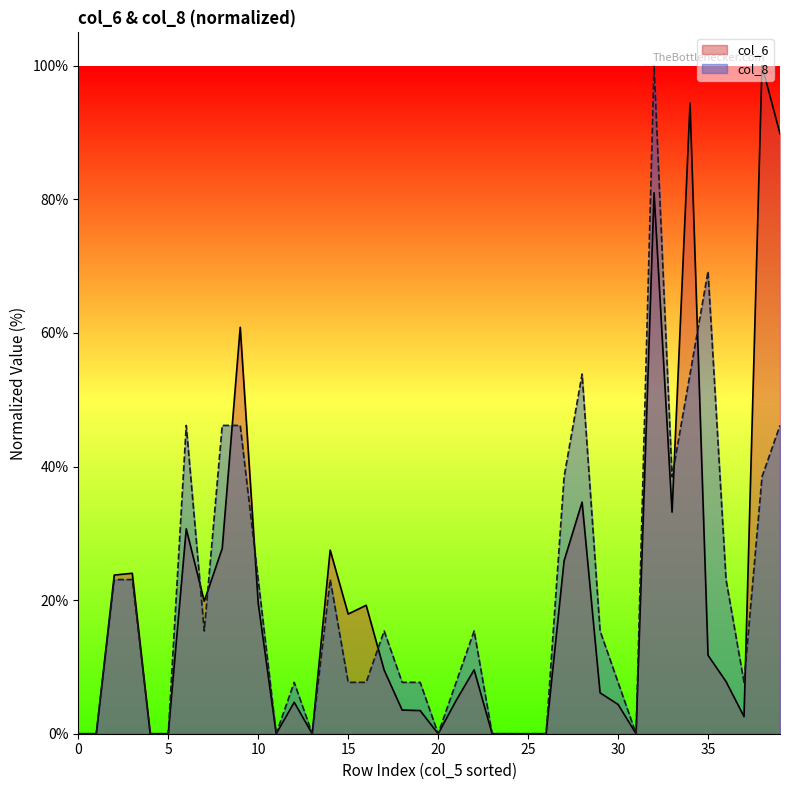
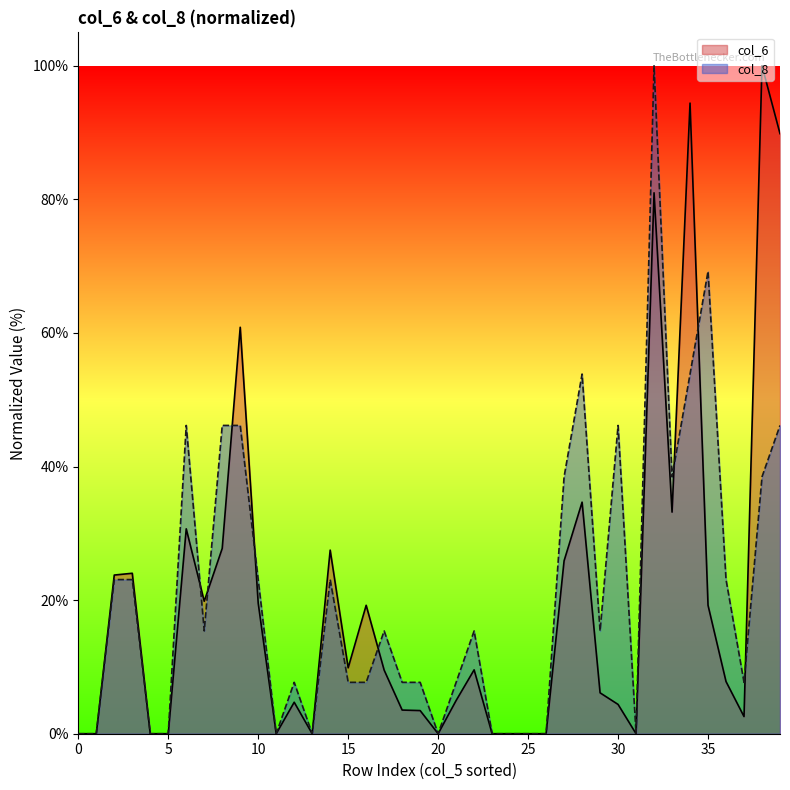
col_6, 15: 18% -> 10%
col_8, 30: 8% -> 46%
col_6, 35: 12% -> 19%
